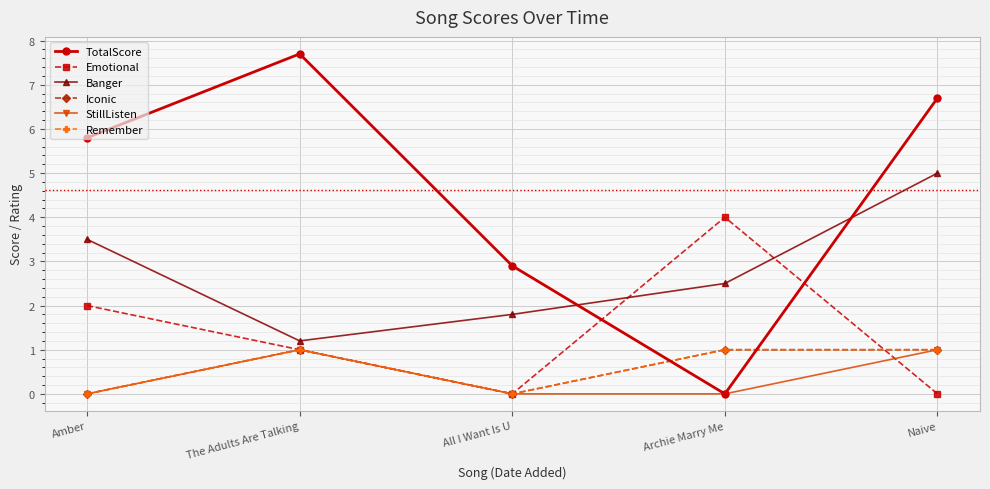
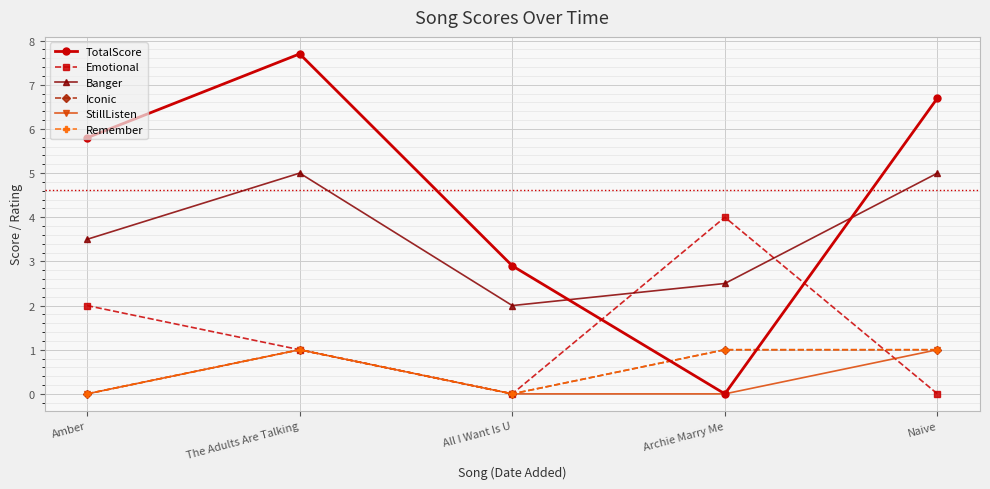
Banger, The Adults Are Talking: 1.2 -> 5.0
Banger, All I Want Is U: 1.8 -> 2.0
